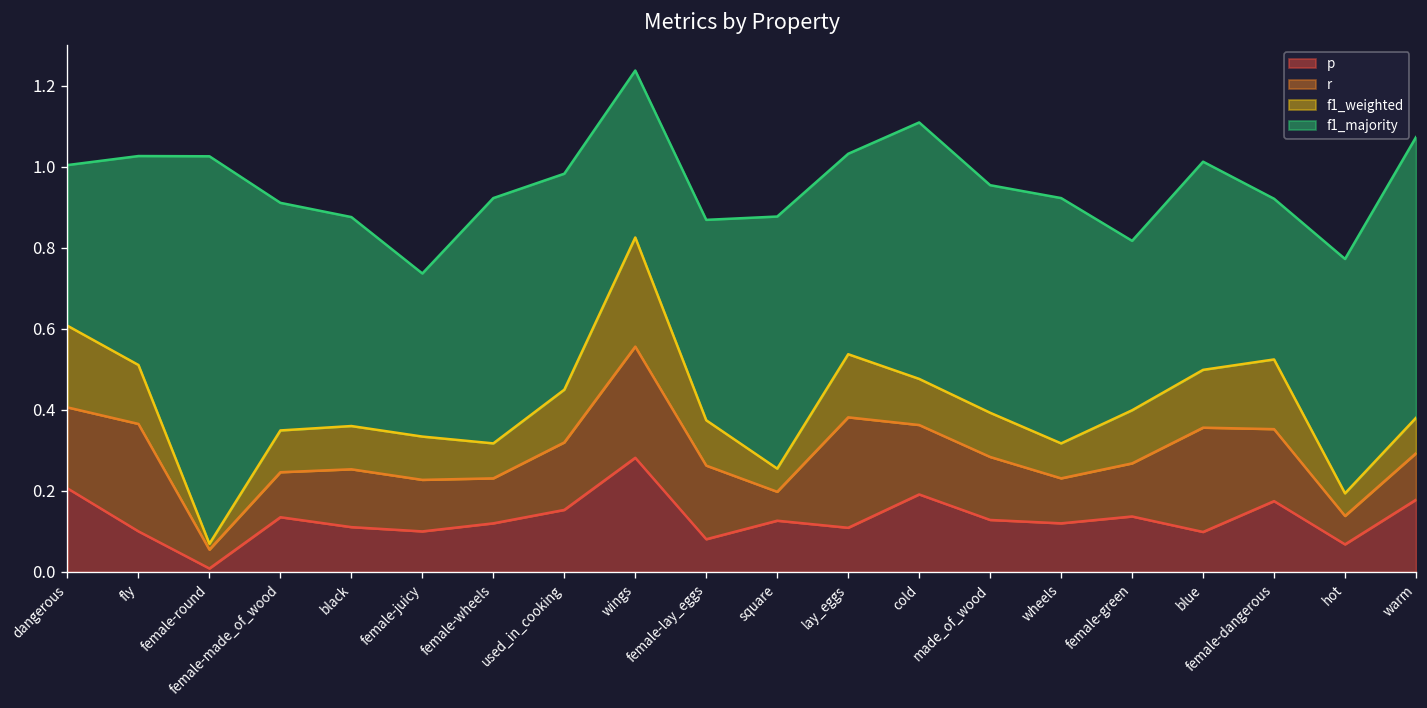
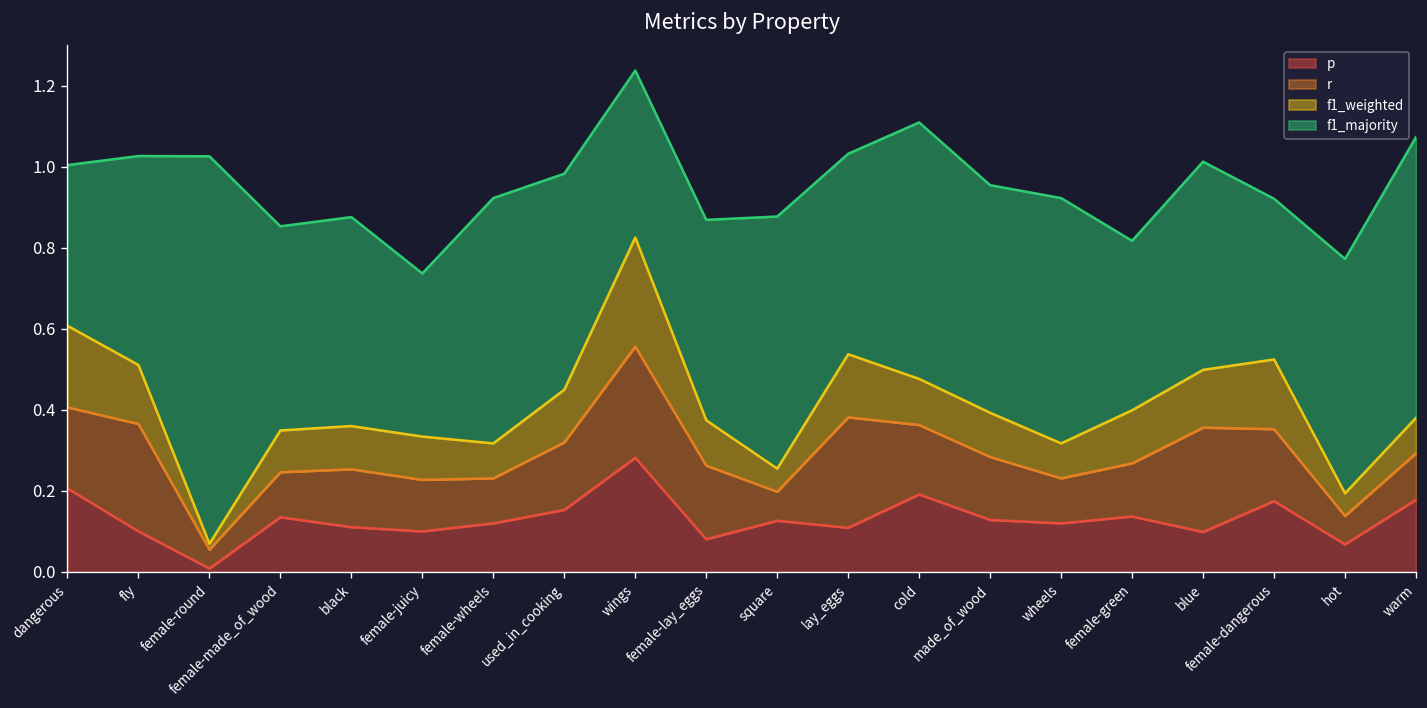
f1_majority, female-made_of_wood: 0.56 -> 0.50
